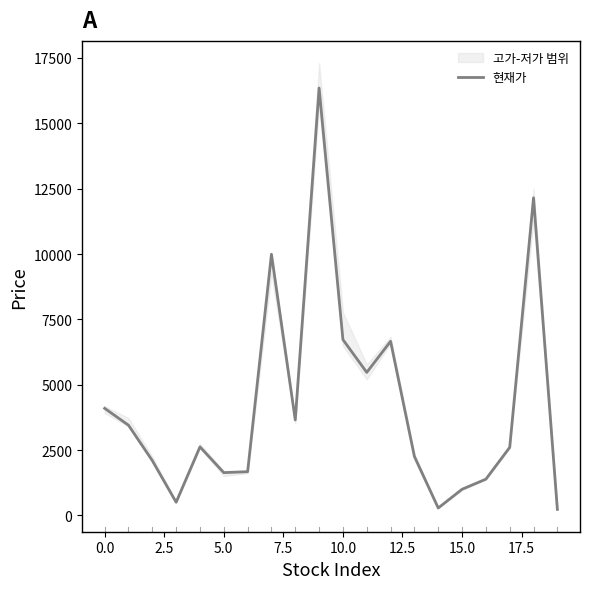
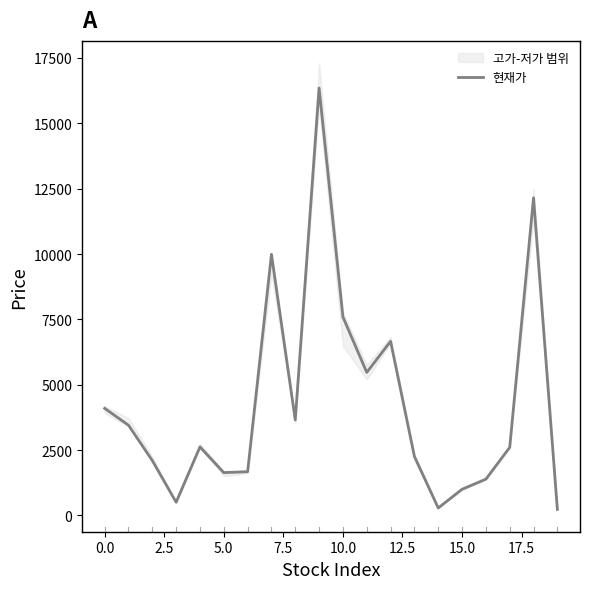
현재가, 10.0: 6700 -> 7600
